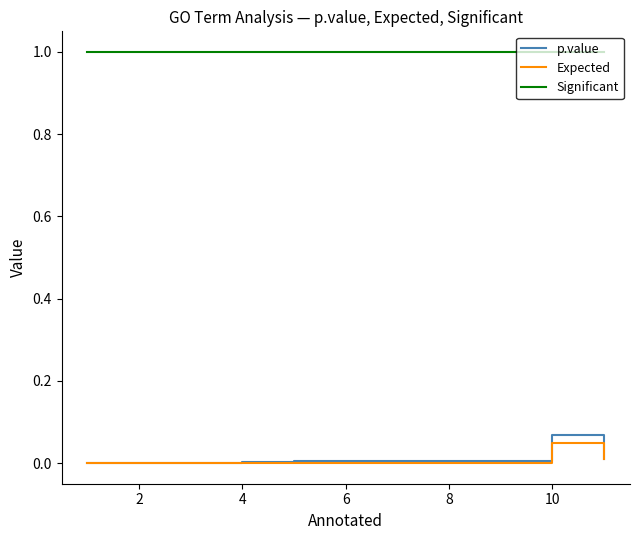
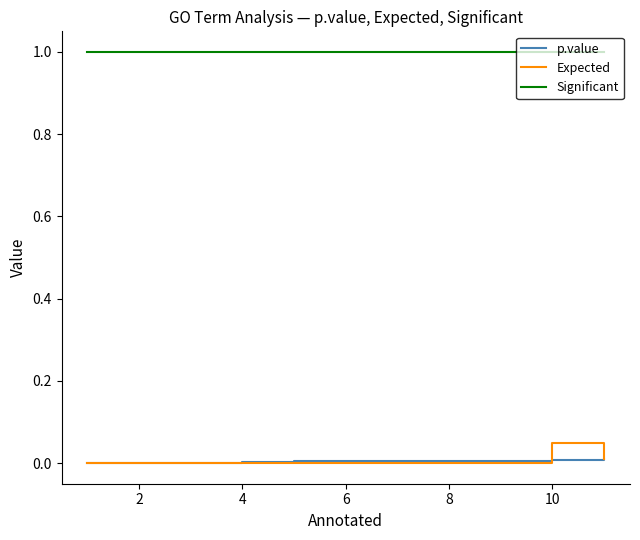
p.value, 10: 0.07 -> 0.01
